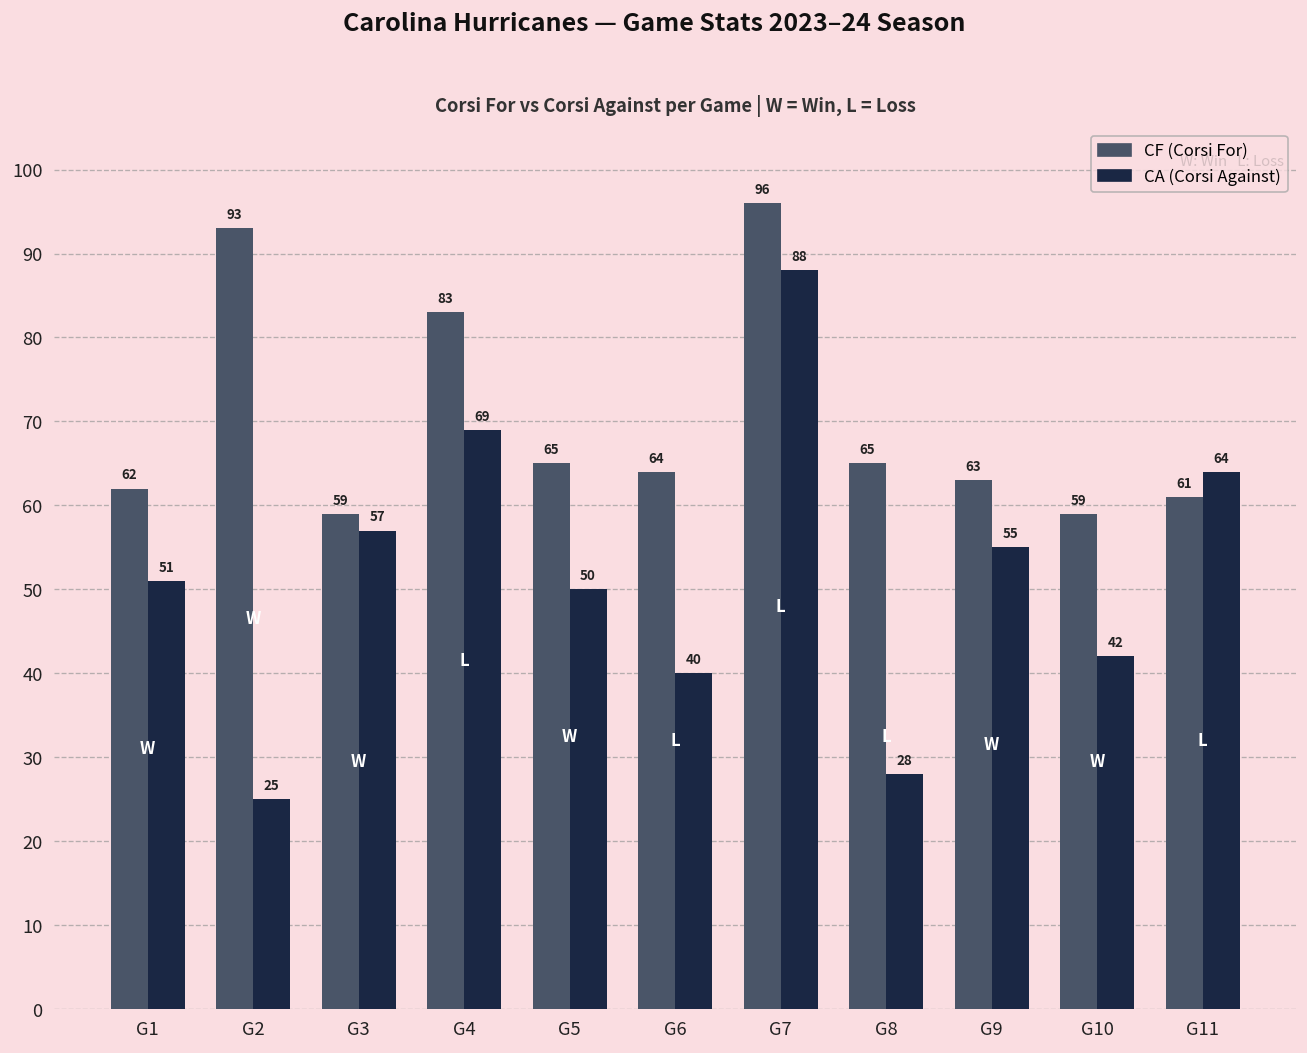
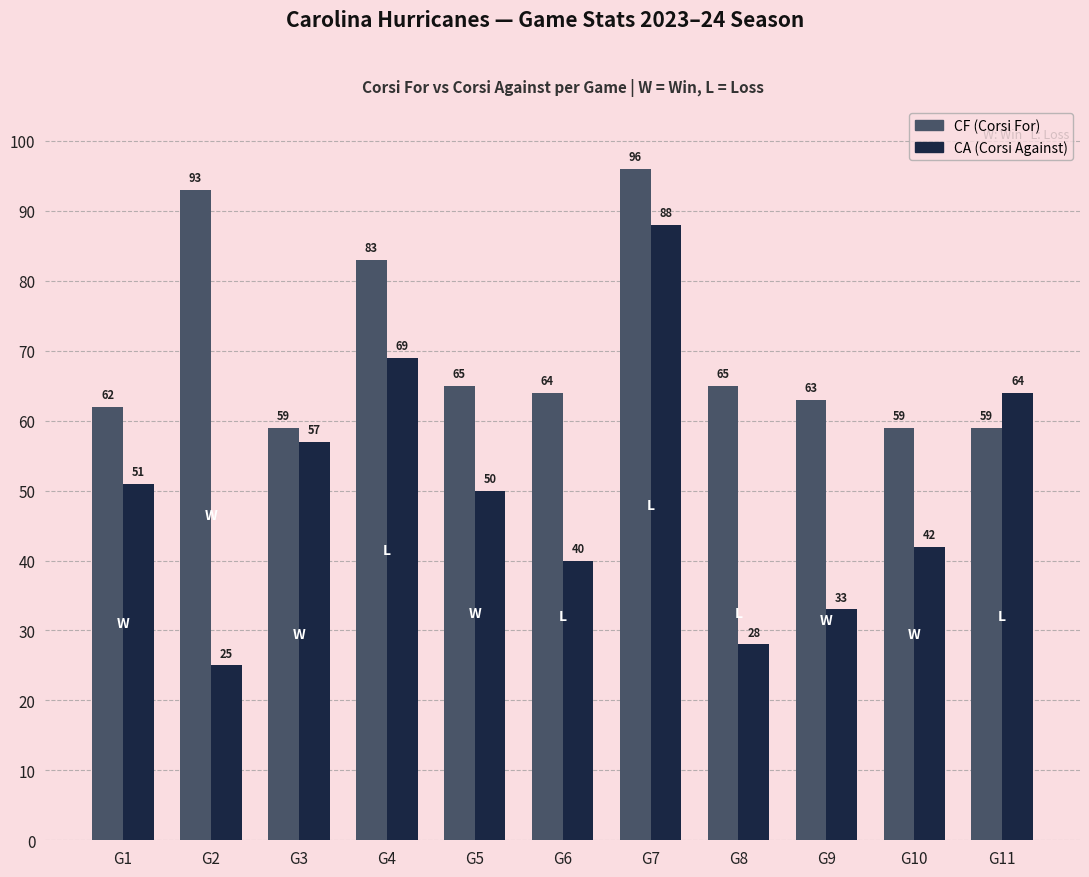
CA (Corsi Against), G9: 55 -> 33
CF (Corsi For), G11: 61 -> 59
